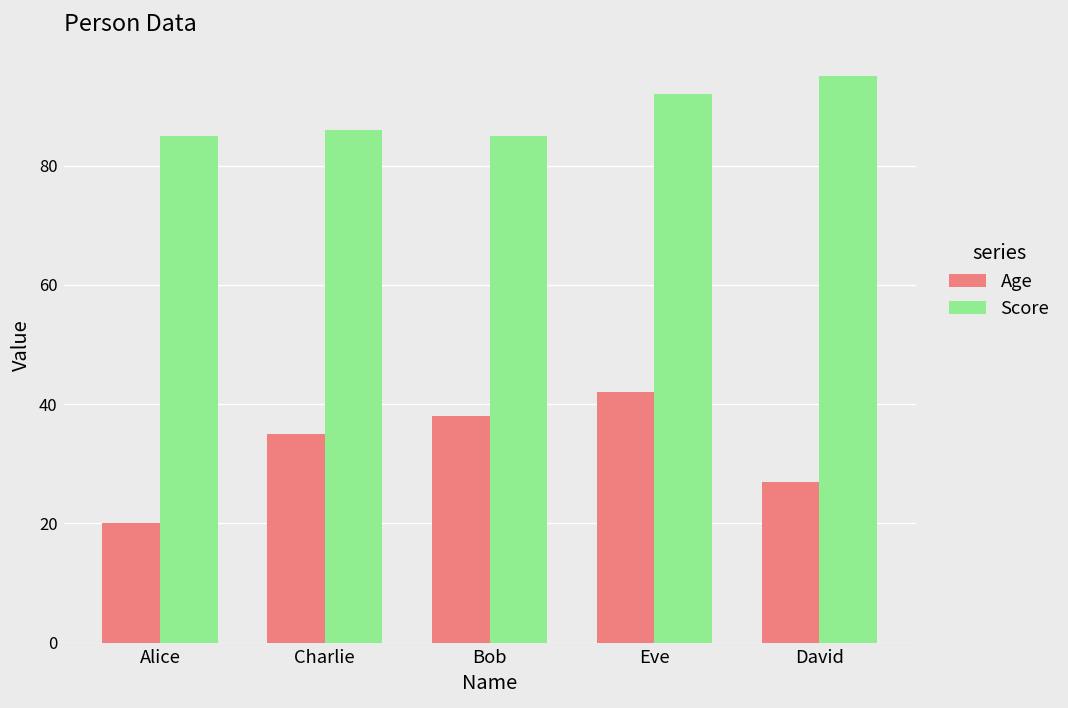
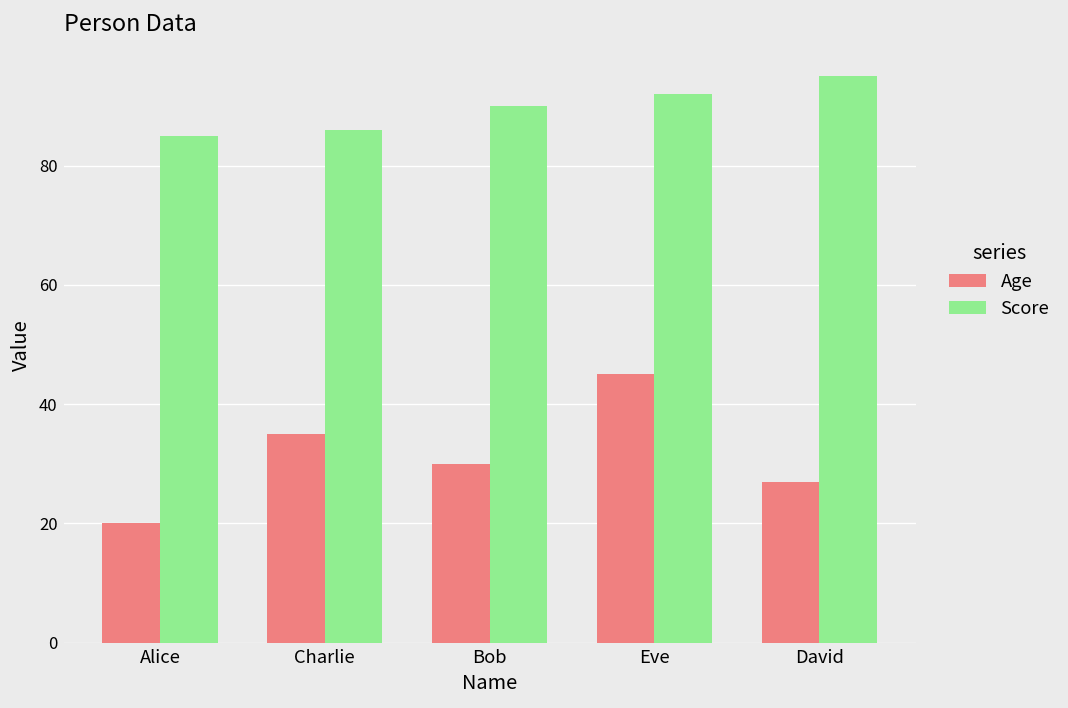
Age, Bob: 38 -> 30
Score, Bob: 85 -> 90
Age, Eve: 42 -> 45
